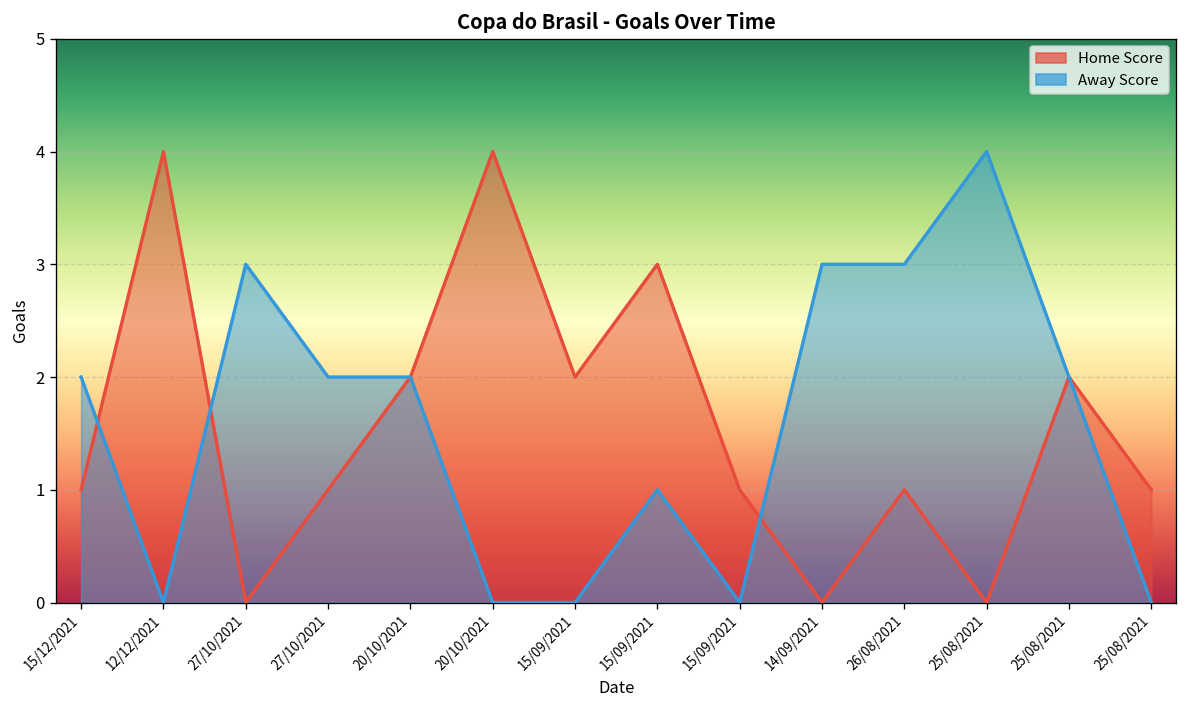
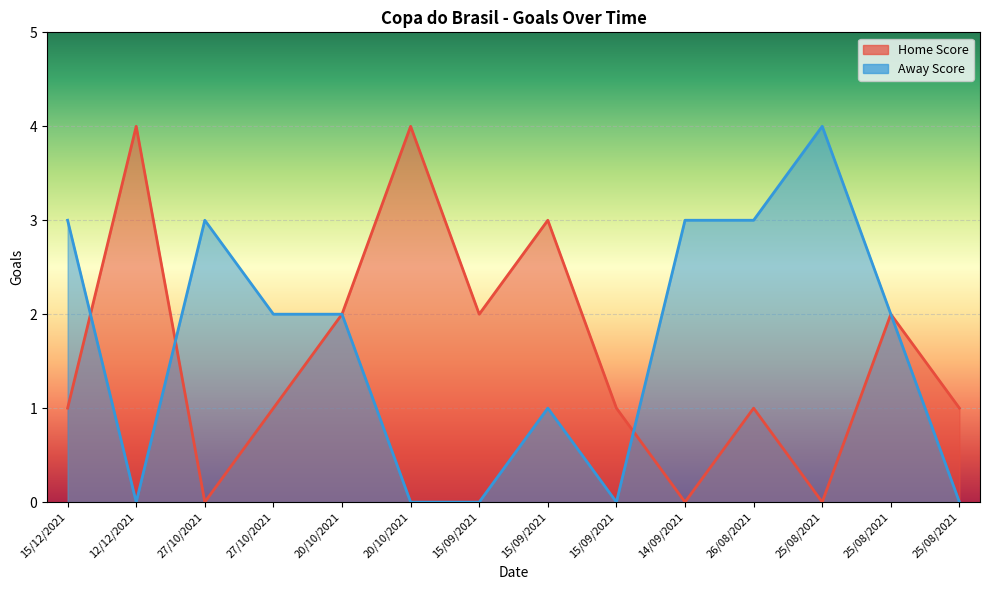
Away Score, 15/12/2021: 2 -> 3
